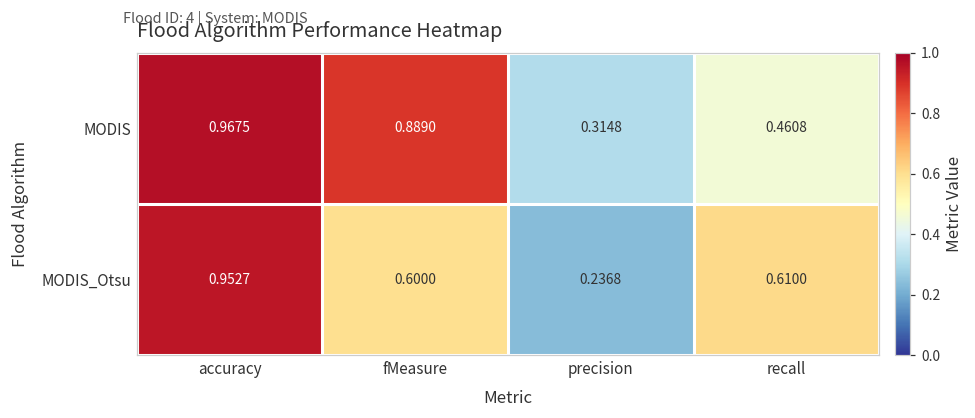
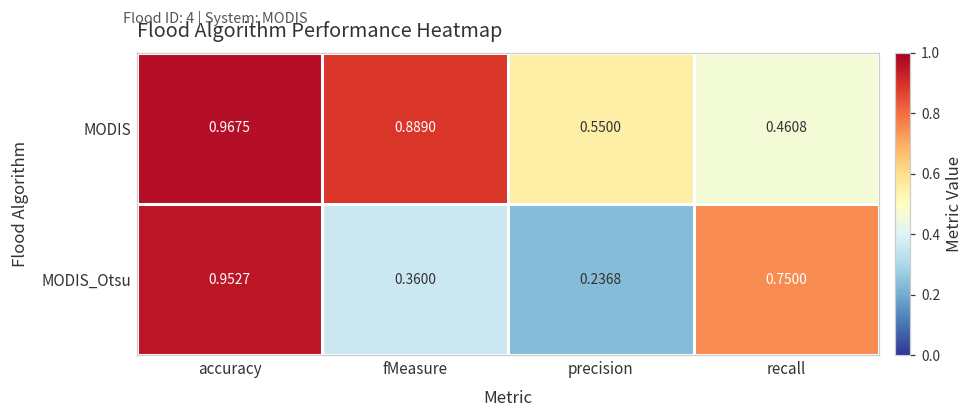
MODIS, precision: 0.3148 -> 0.5500
MODIS_Otsu, fMeasure: 0.6000 -> 0.3600
MODIS_Otsu, recall: 0.6100 -> 0.7500
